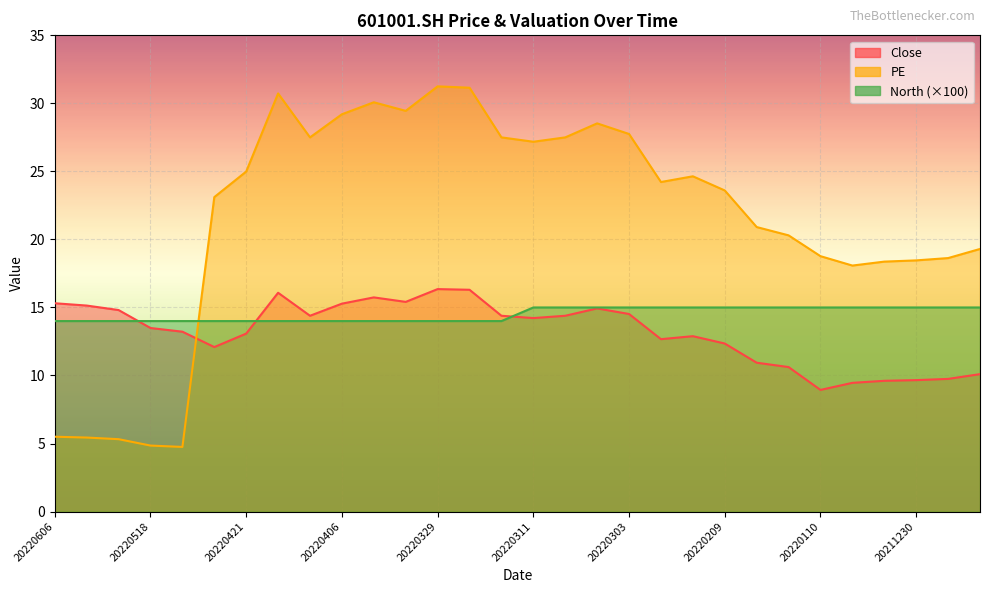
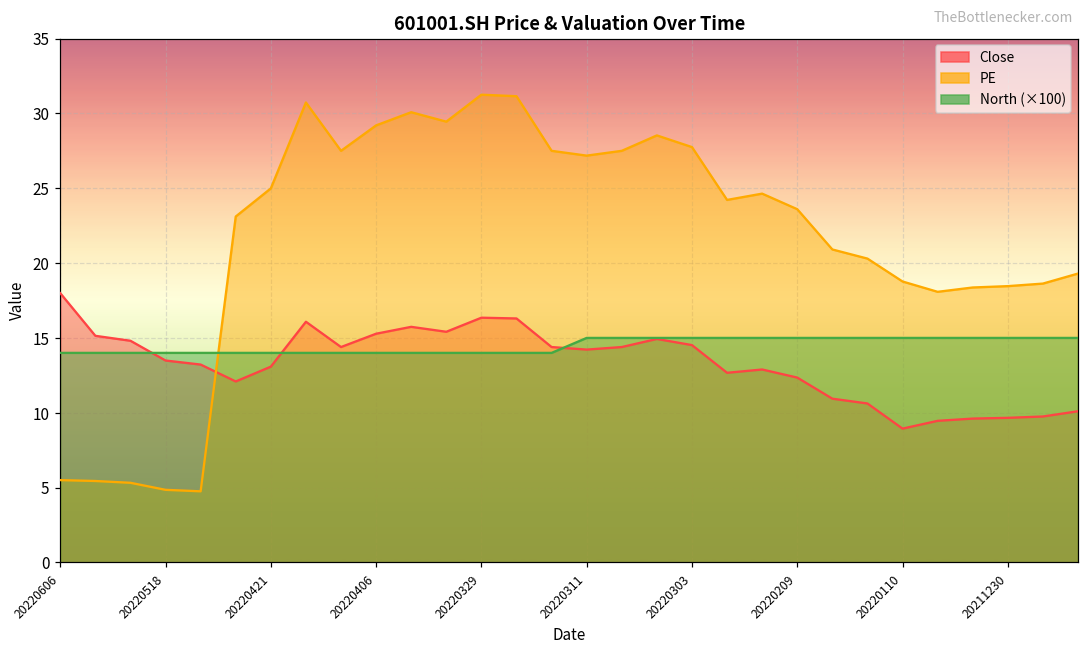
Close, 20220606: 15.3 -> 18.0
